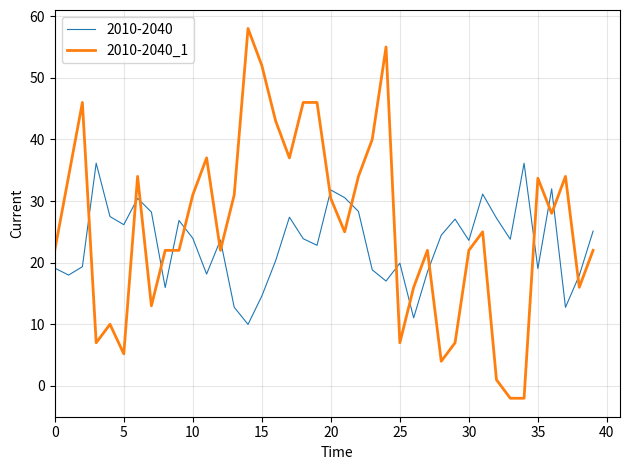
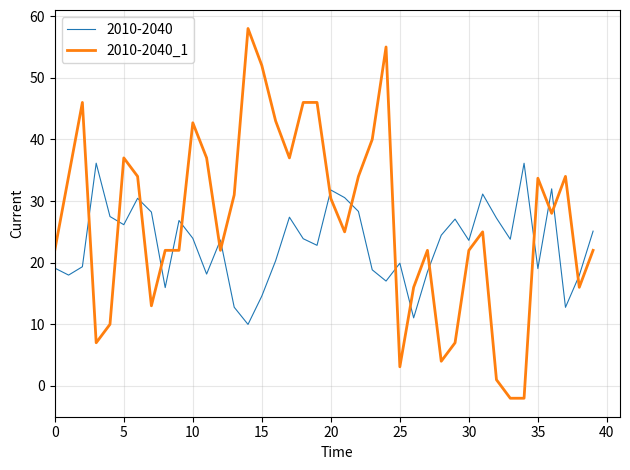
2010-2040_1, 5: 5 -> 37
2010-2040_1, 10: 31 -> 43
2010-2040_1, 25: 7 -> 3
